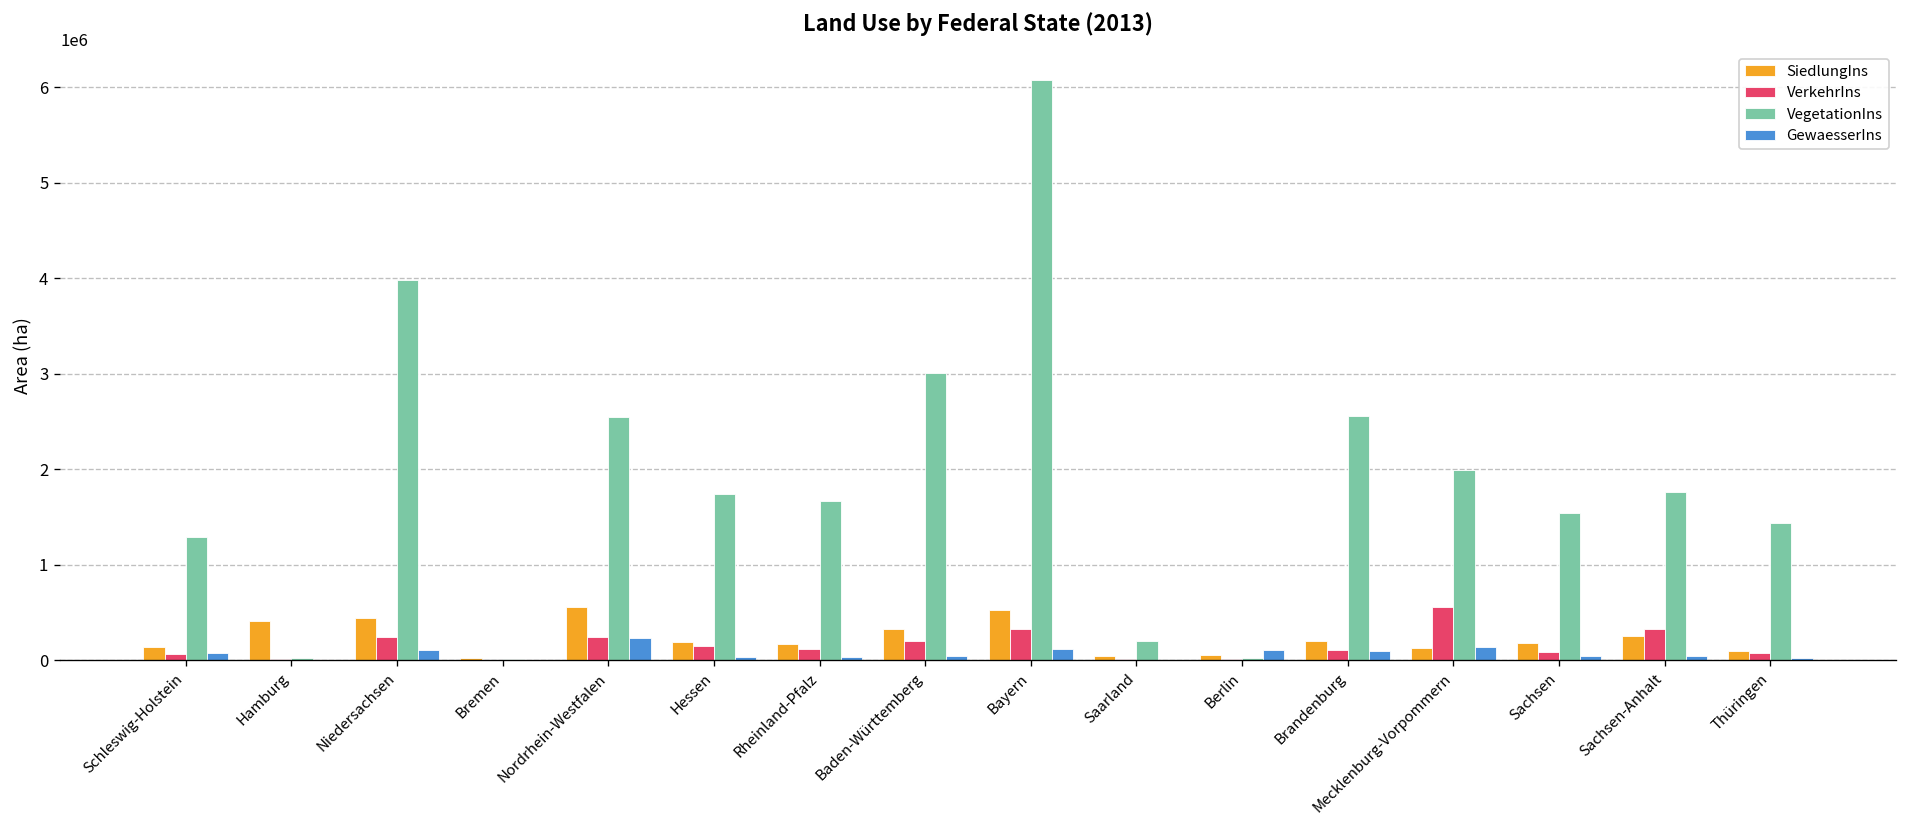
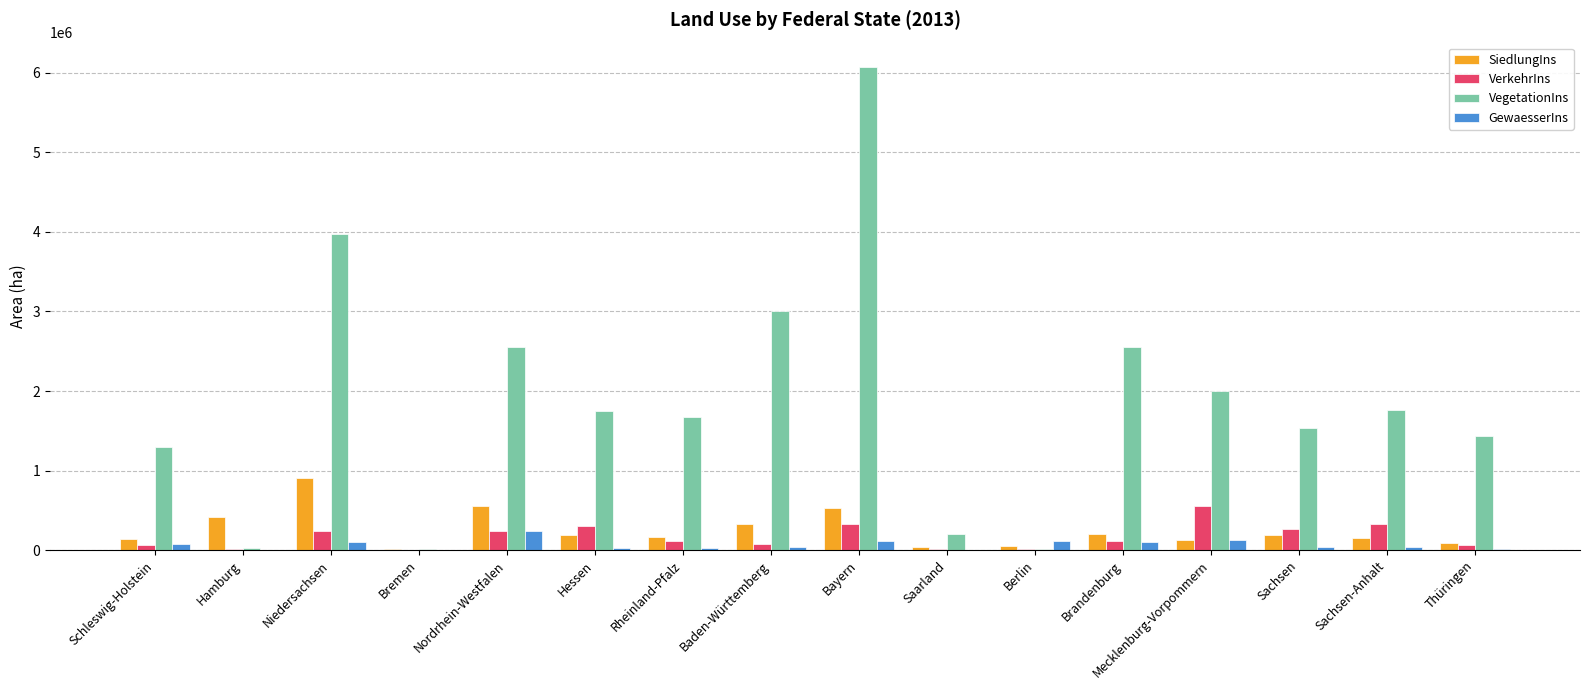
SiedlungIns, Niedersachsen: 400000 -> 900000
VerkehrIns, Hessen: 100000 -> 300000
VerkehrIns, Baden-Württemberg: 200000 -> 100000
VerkehrIns, Sachsen: 100000 -> 300000
SiedlungIns, Sachsen-Anhalt: 300000 -> 200000
